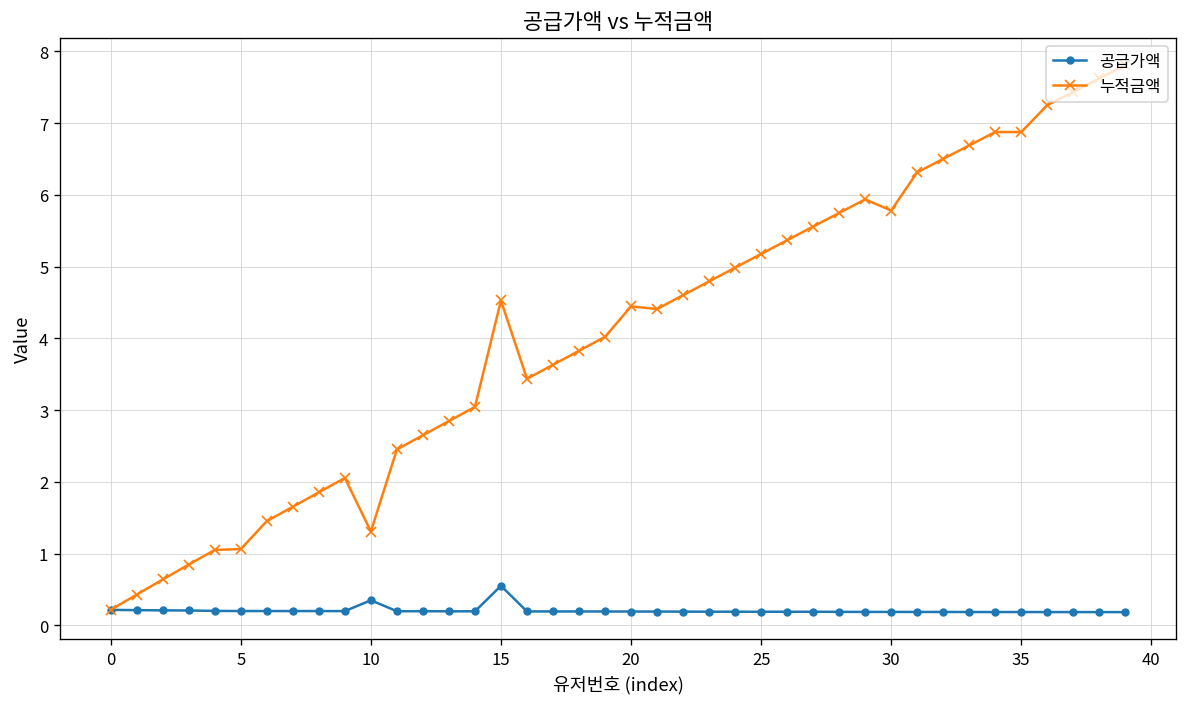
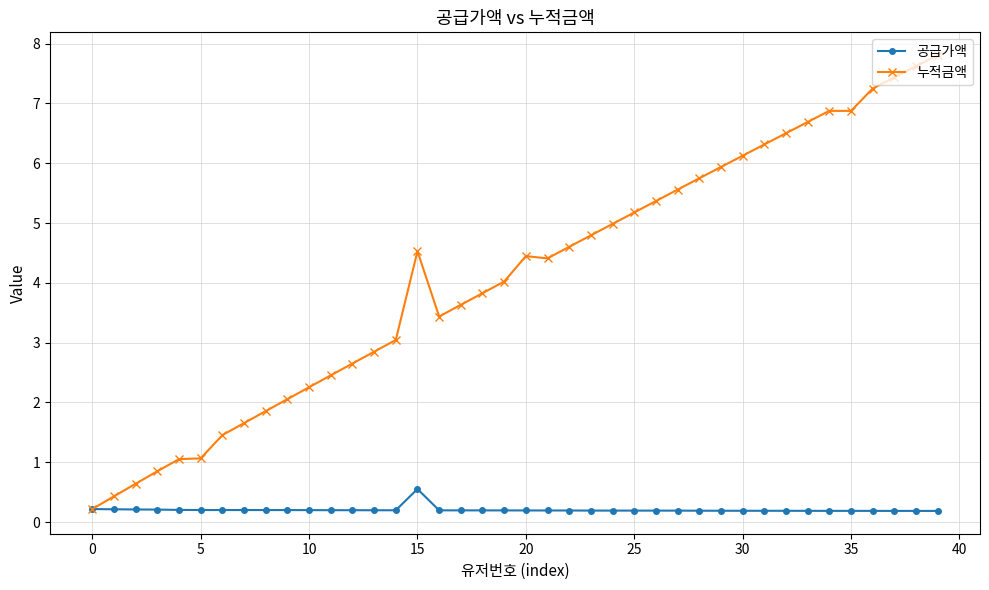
공급가액, 10: 0.4 -> 0.2
누적금액, 10: 1.3 -> 2.3
누적금액, 30: 5.8 -> 6.1
